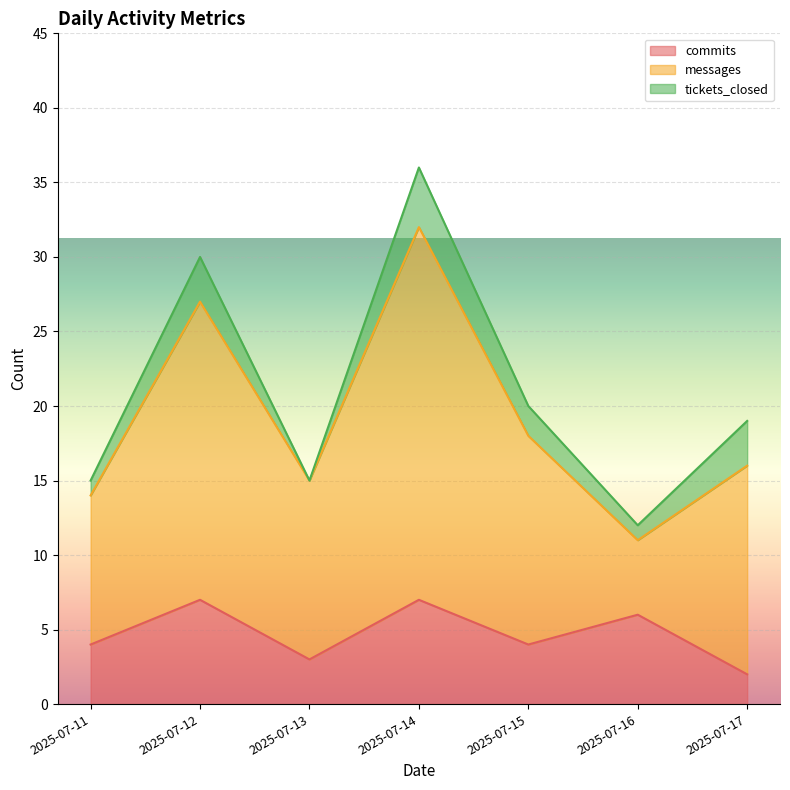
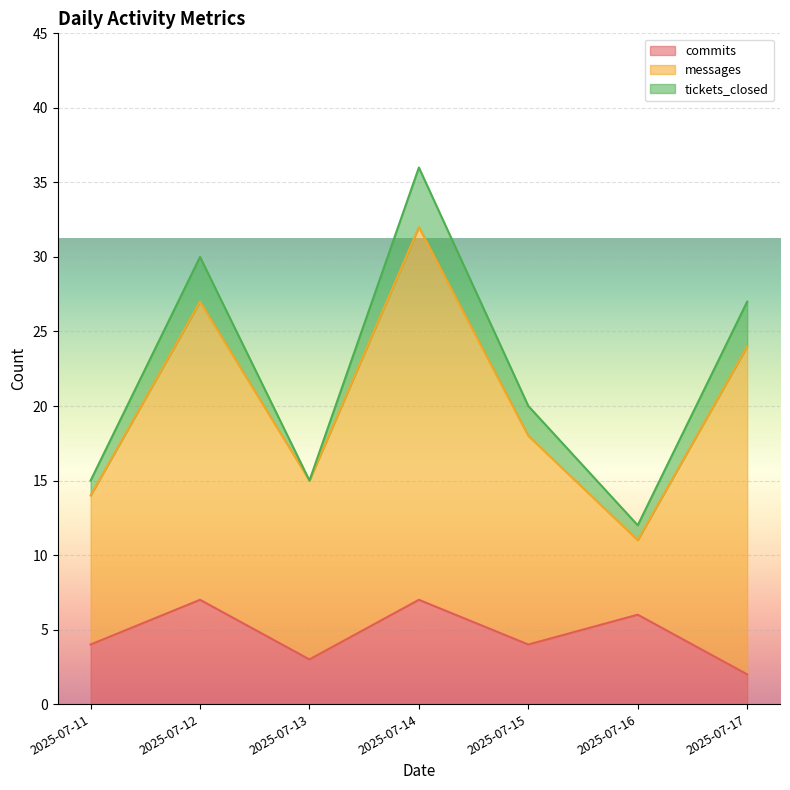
messages, 2025-07-17: 14 -> 22
